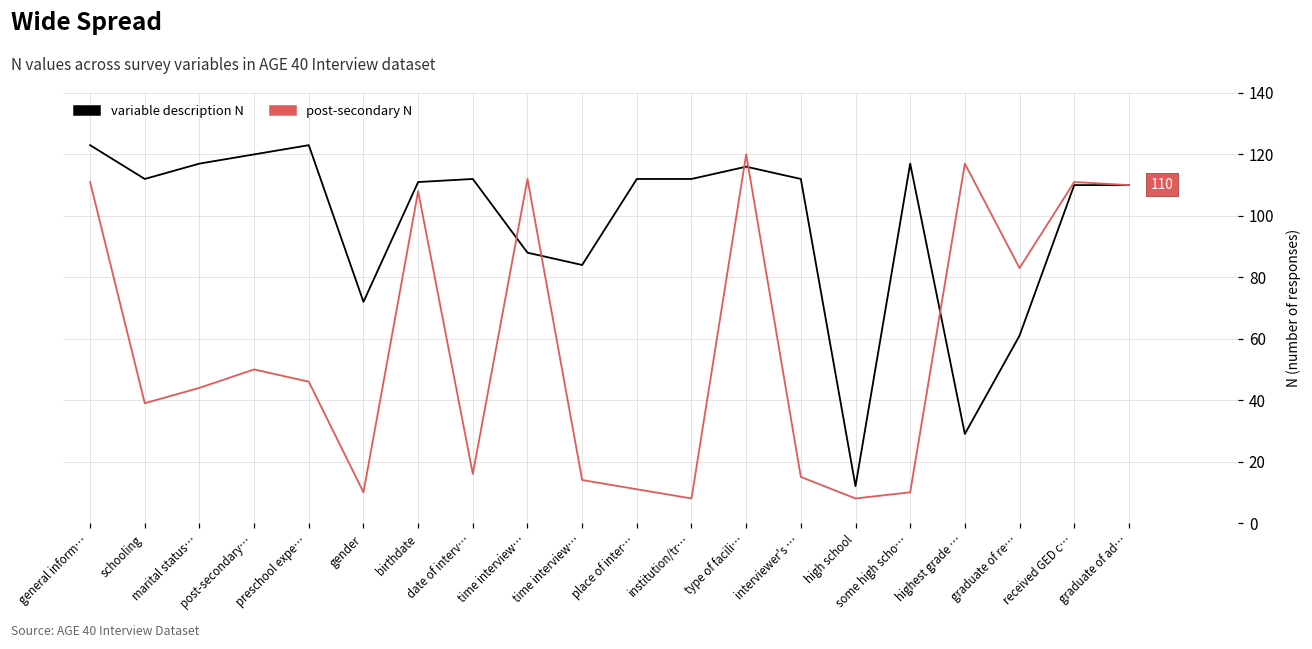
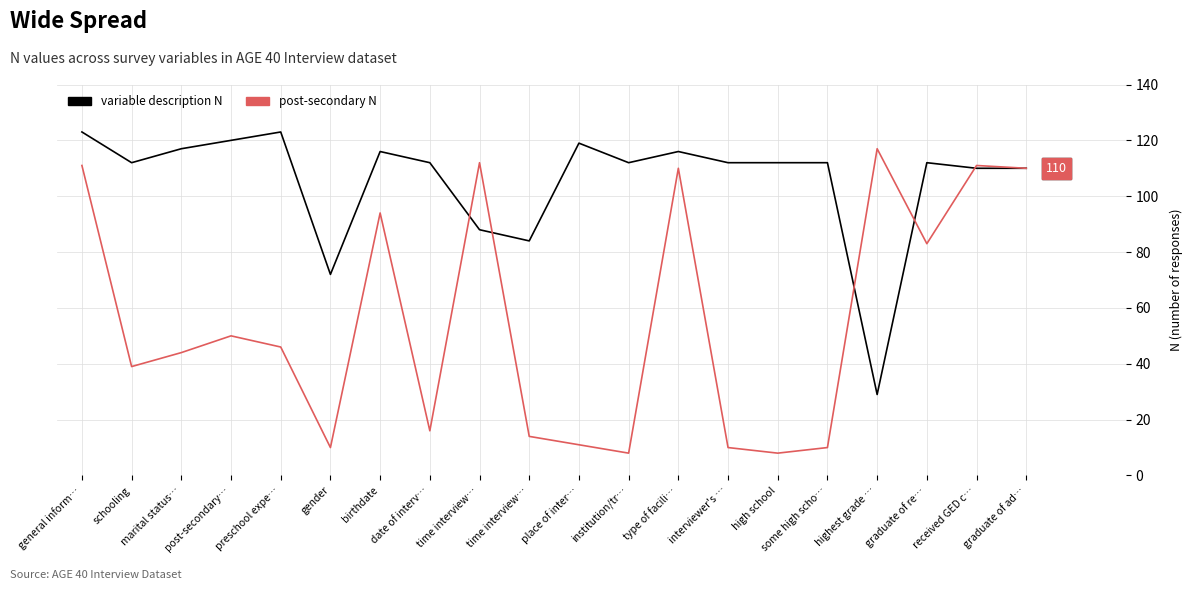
variable description N, birthdate: 111 -> 116
post-secondary N, birthdate: 108 -> 94
variable description N, place of inter…: 112 -> 119
post-secondary N, type of facili…: 120 -> 110
post-secondary N, interviewer's …: 15 -> 10
variable description N, high school: 12 -> 112
variable description N, some high scho…: 117 -> 112
variable description N, graduate of re…: 61 -> 112
